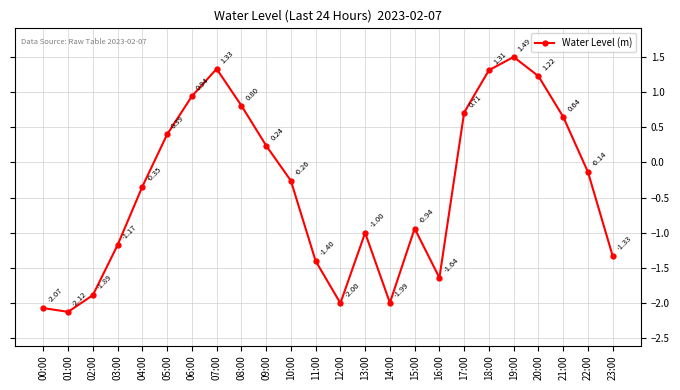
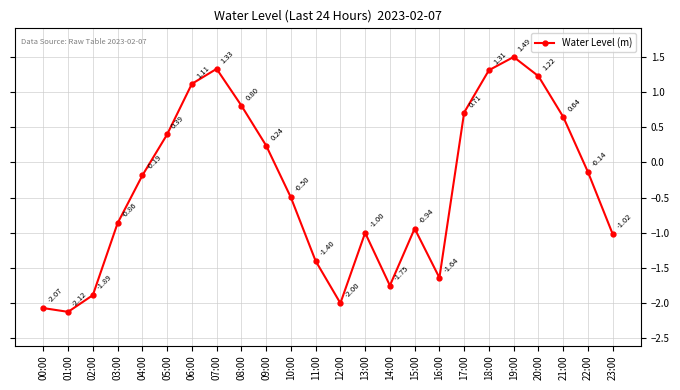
03:00: -1.17 -> -0.86
04:00: -0.35 -> -0.19
06:00: 0.94 -> 1.11
10:00: -0.26 -> -0.50
14:00: -1.99 -> -1.75
23:00: -1.33 -> -1.02
